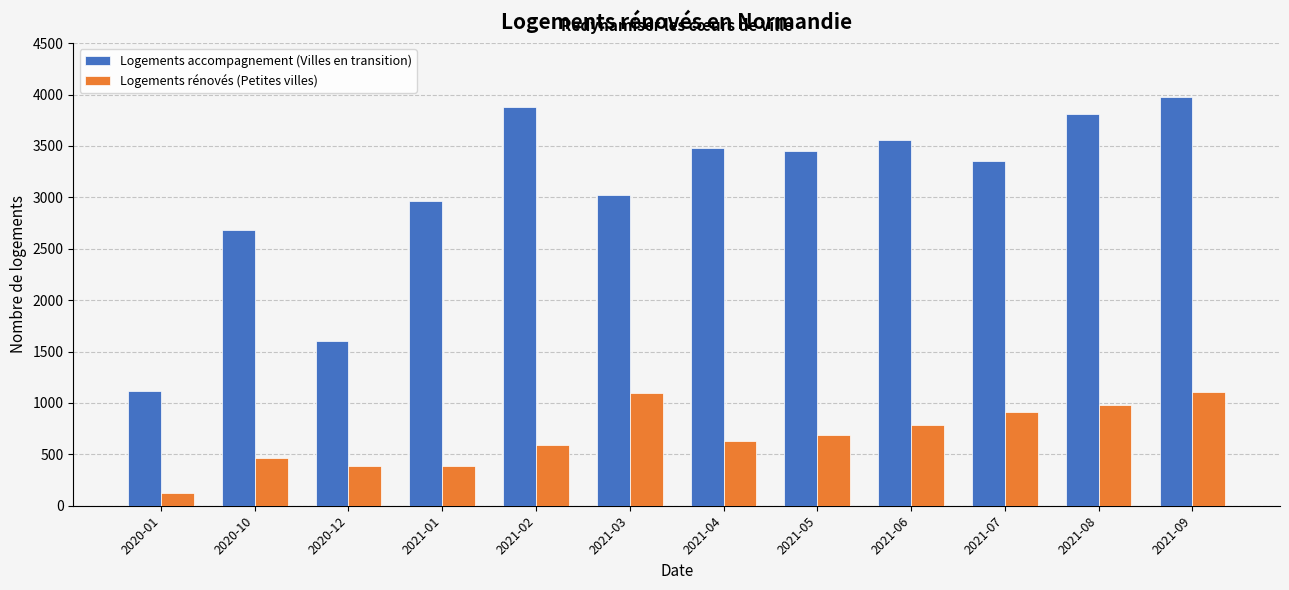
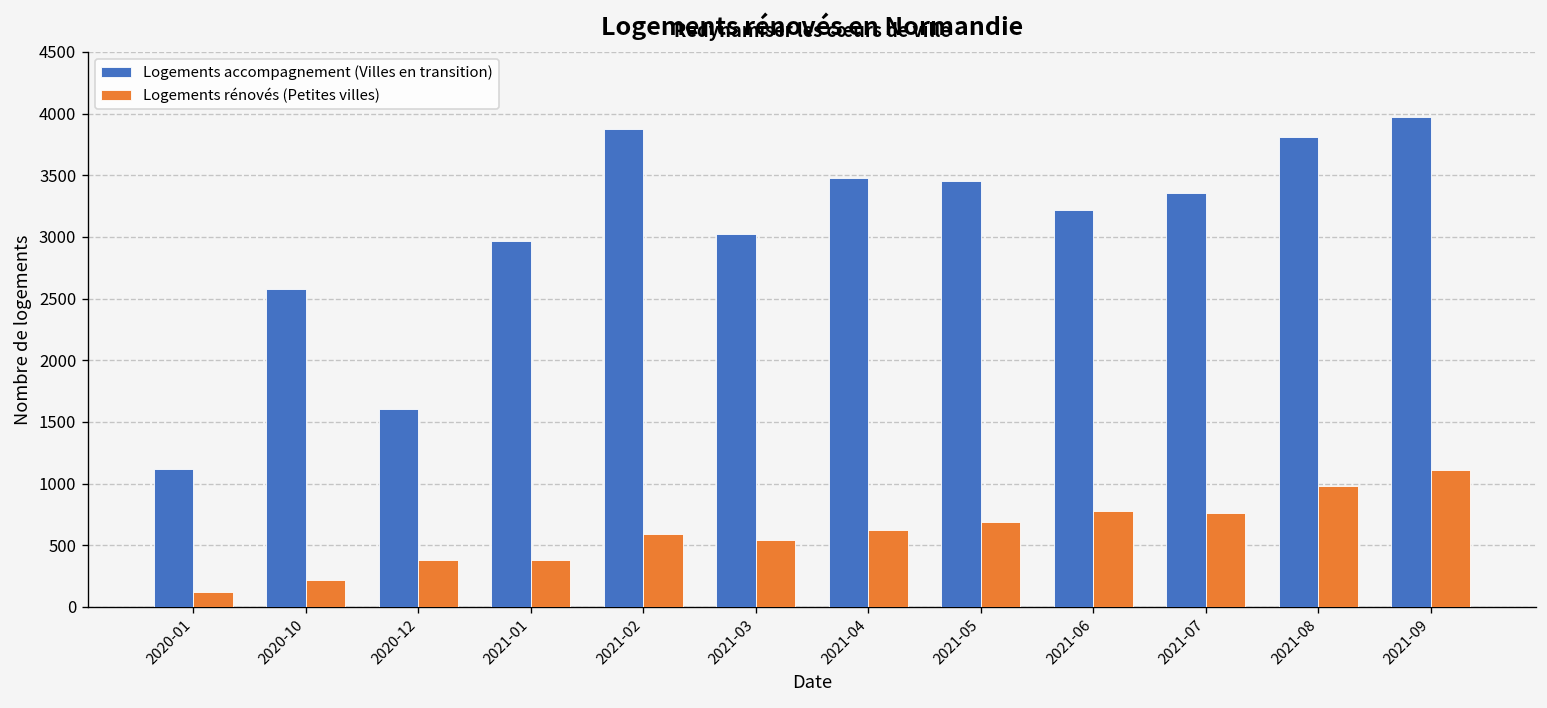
Logements accompagnement (Villes en transition), 2020-10: 2680 -> 2580
Logements rénovés (Petites villes), 2020-10: 470 -> 220
Logements rénovés (Petites villes), 2021-03: 1100 -> 540
Logements accompagnement (Villes en transition), 2021-06: 3560 -> 3220
Logements rénovés (Petites villes), 2021-07: 910 -> 760
